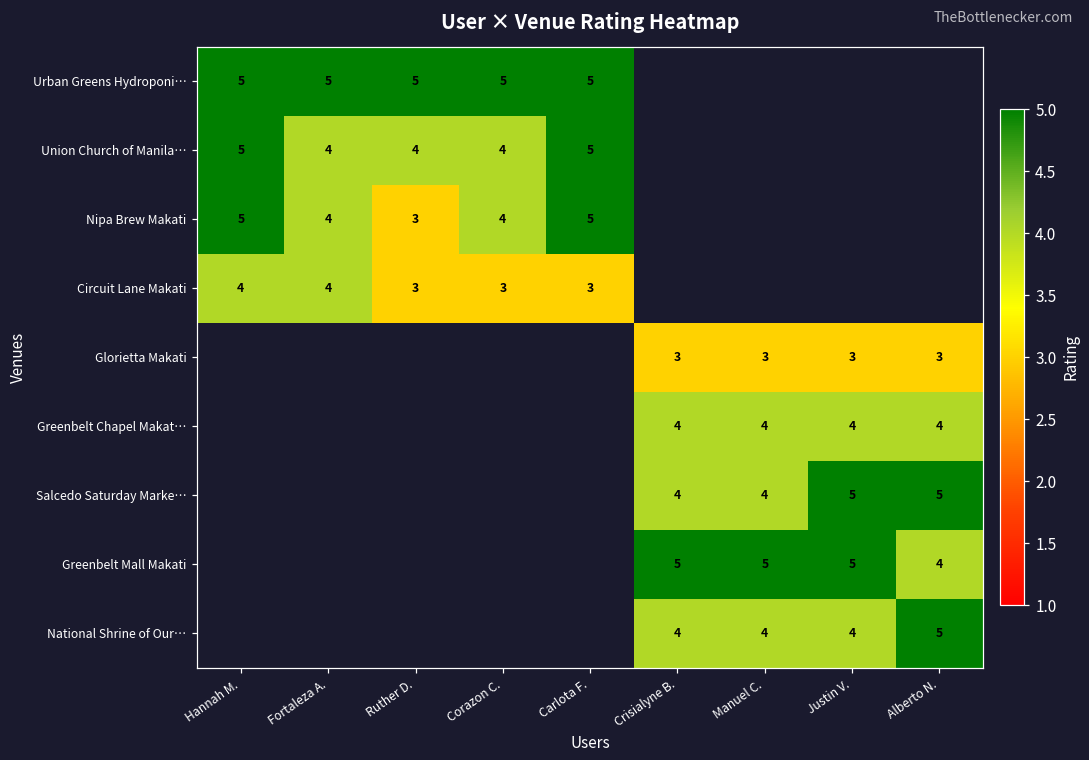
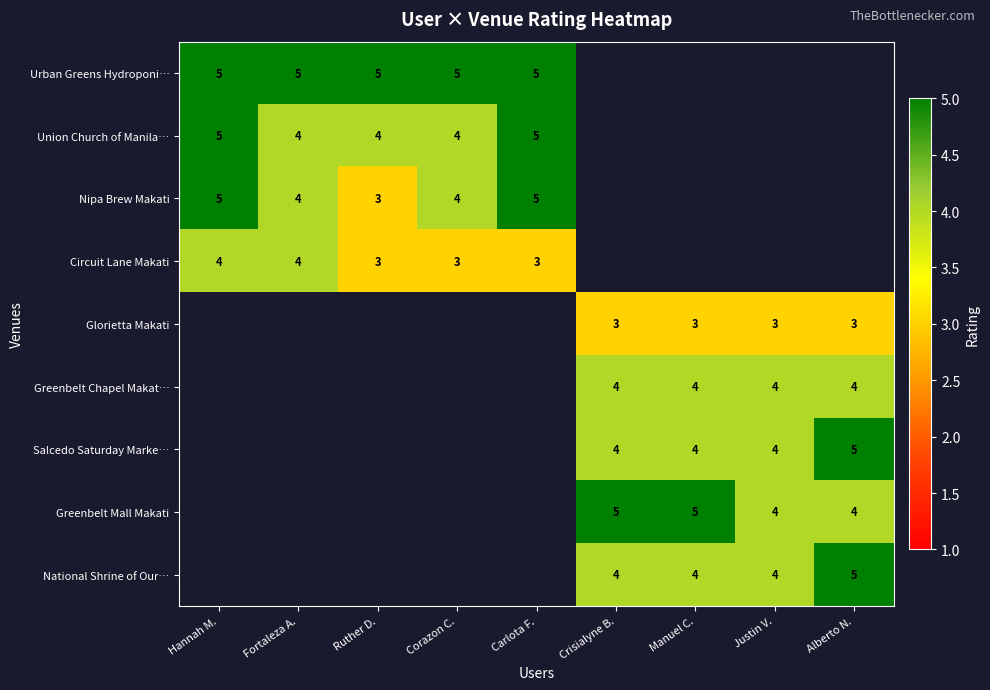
Salcedo Saturday Marke…, Justin V.: 5 -> 4
Greenbelt Mall Makati, Justin V.: 5 -> 4
